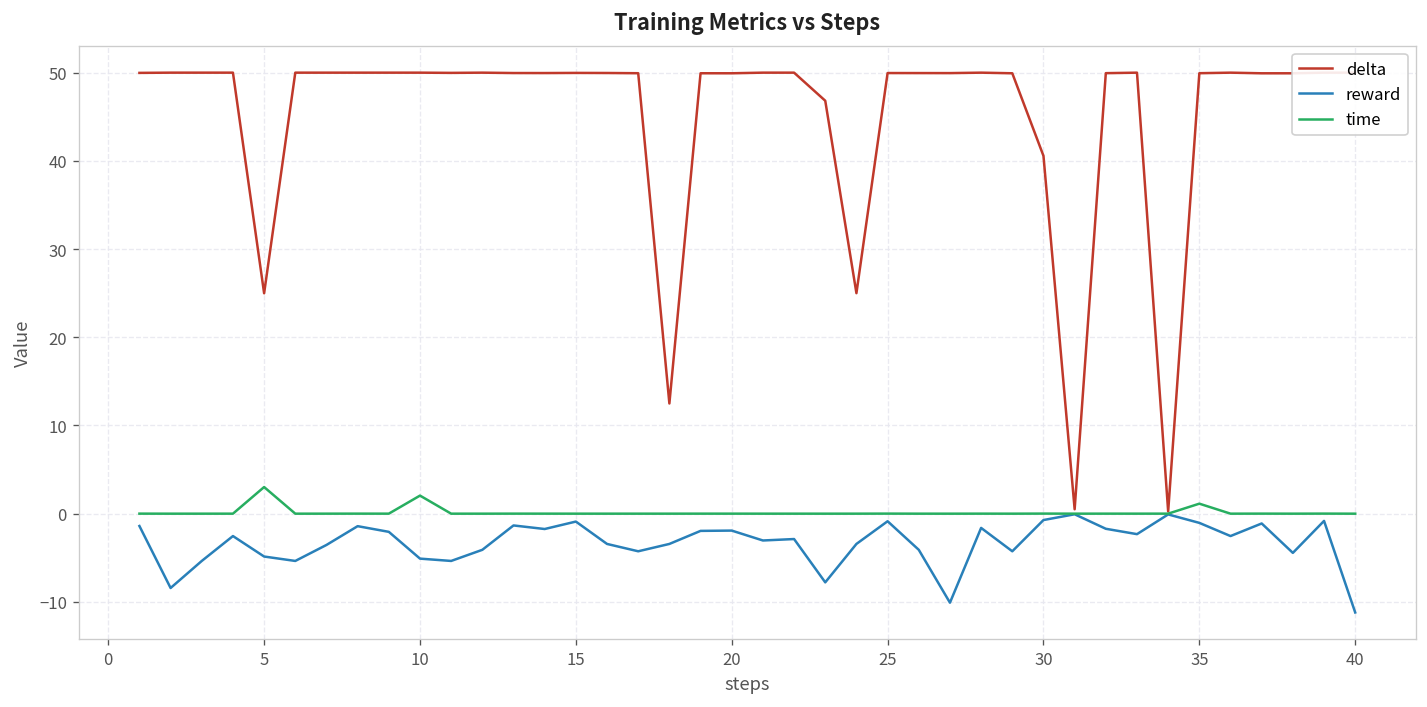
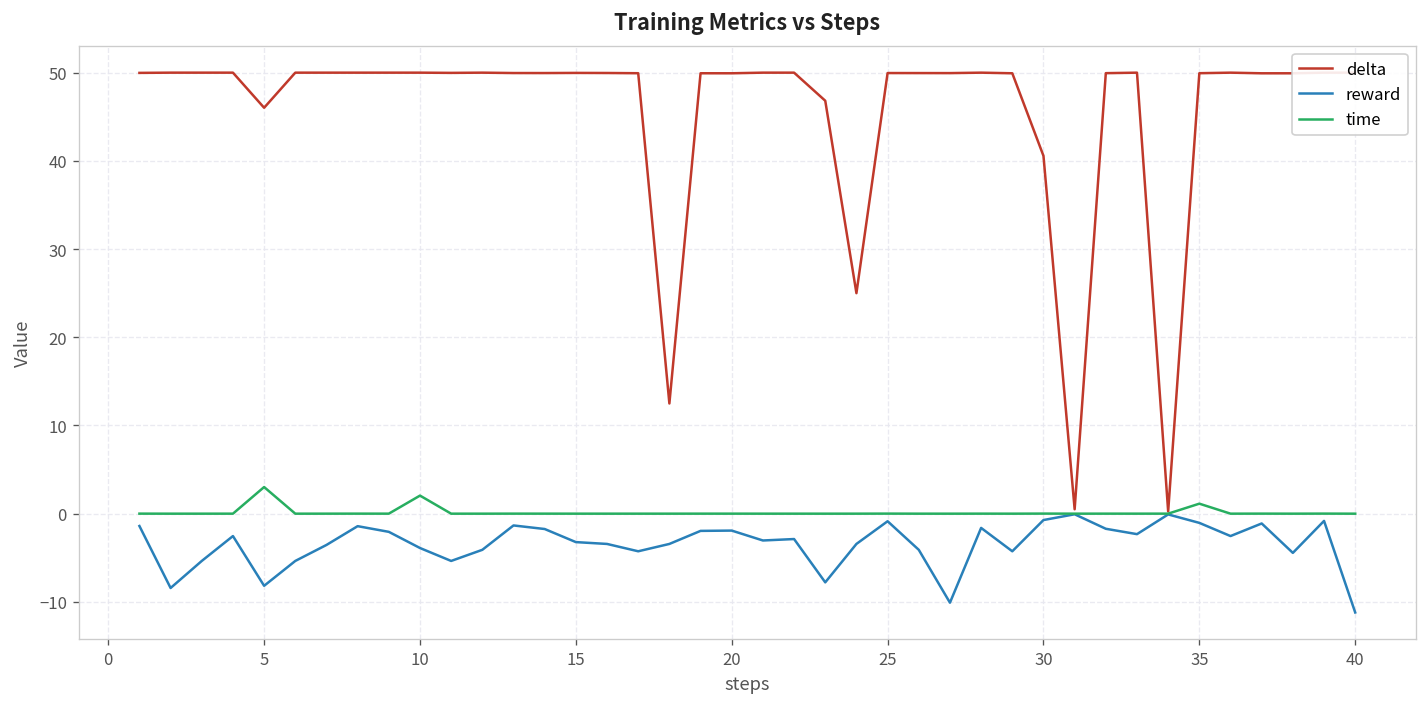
delta, 5: 25 -> 46
reward, 5: -5 -> -8
reward, 10: -5 -> -4
reward, 15: -1 -> -3
